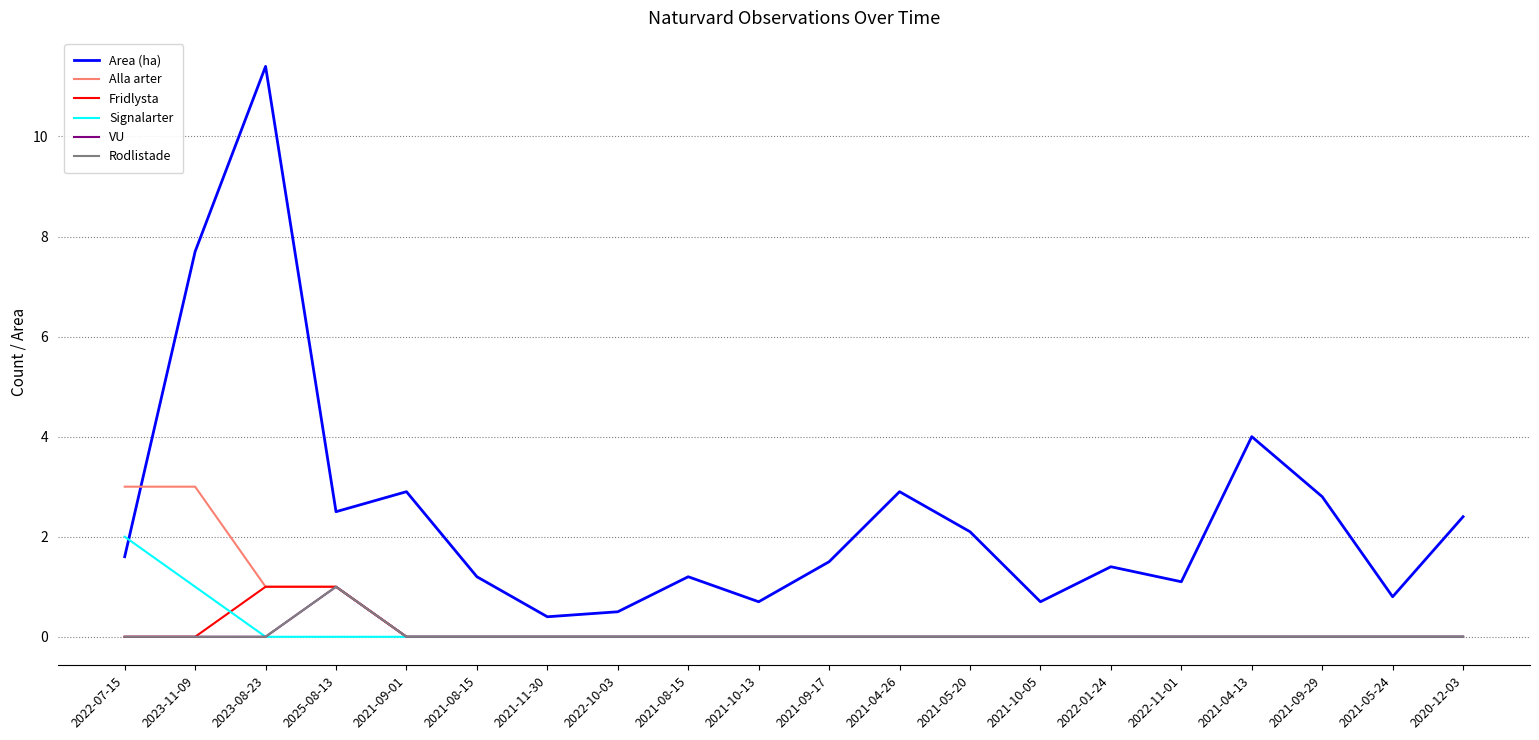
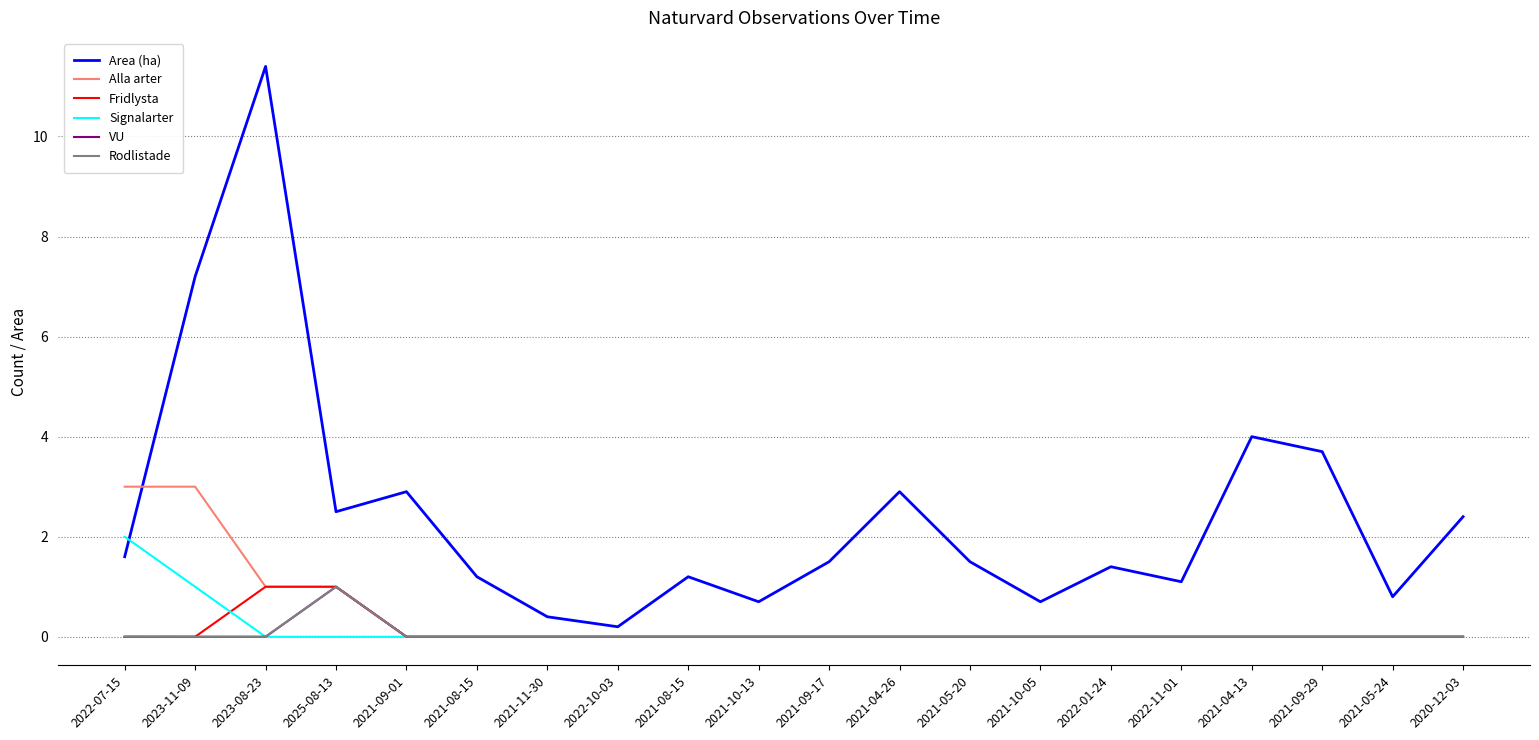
Area (ha), 2023-11-09: 7.7 -> 7.2
Area (ha), 2022-10-03: 0.5 -> 0.2
Area (ha), 2021-05-20: 2.1 -> 1.5
Area (ha), 2021-09-29: 2.8 -> 3.7
